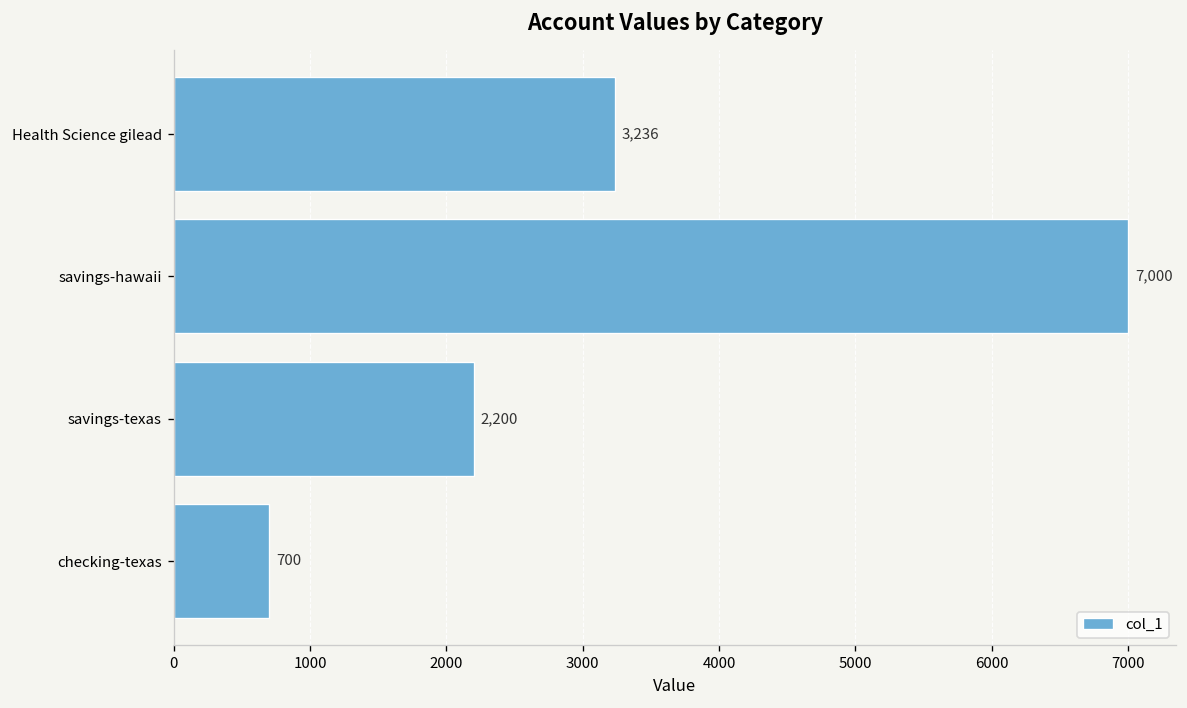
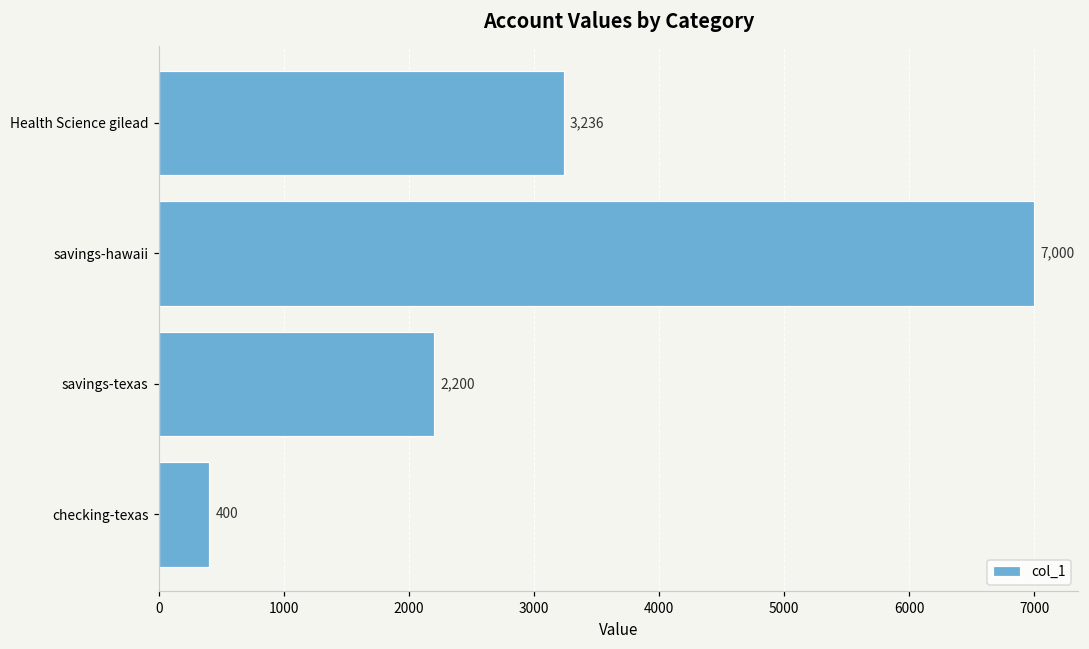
checking-texas: 700 -> 400
